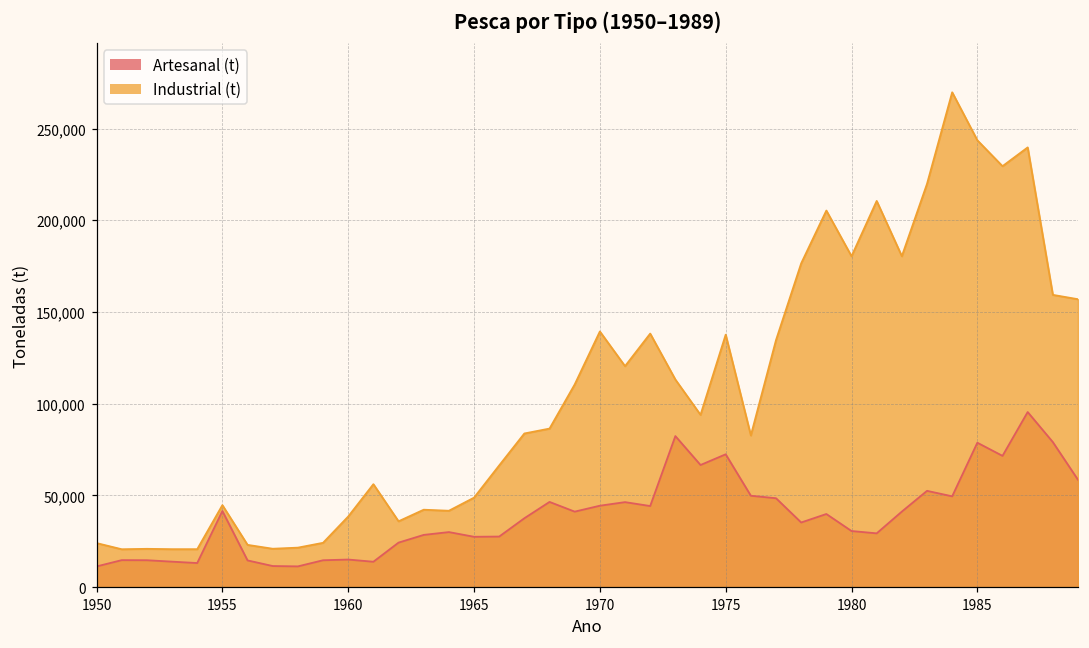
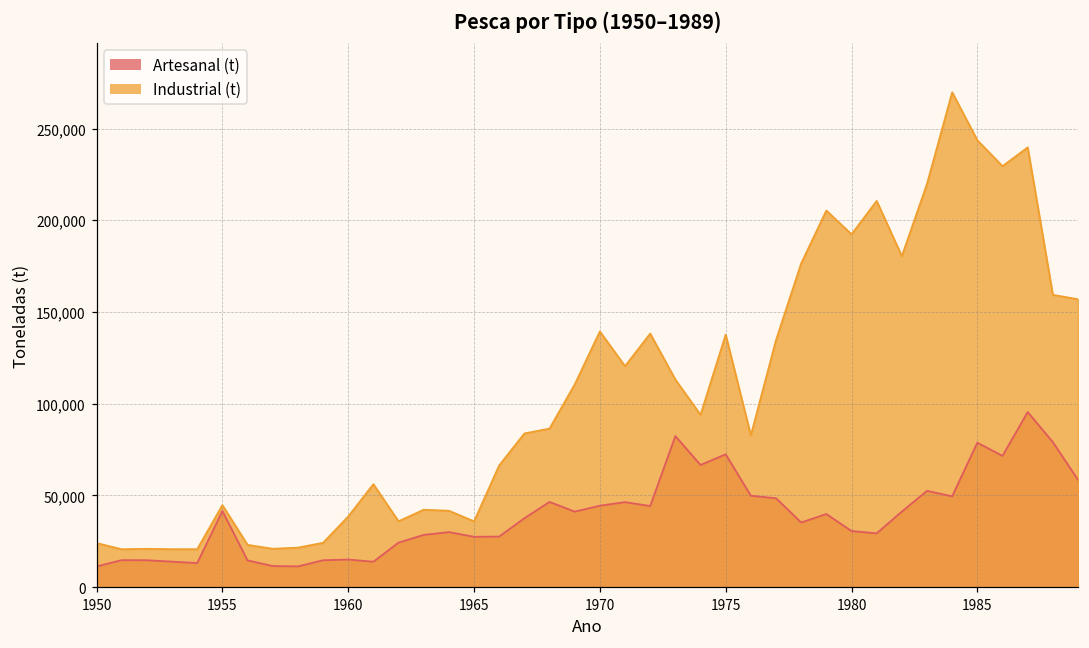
Industrial (t), 1965: 49,000 -> 36,000
Industrial (t), 1980: 180,000 -> 192,000
